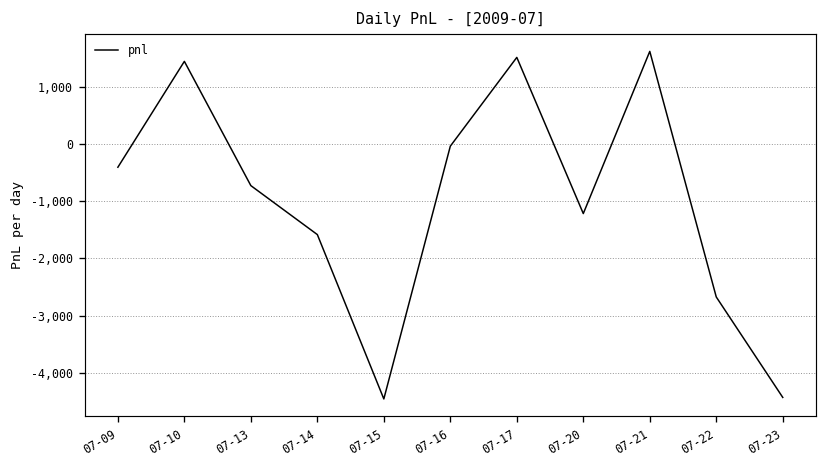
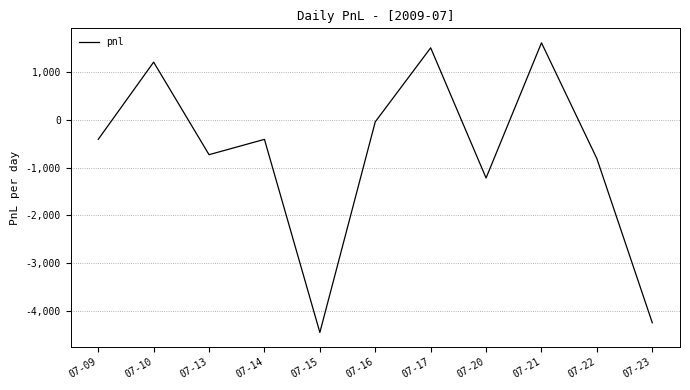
07-10: 1,400 -> 1,200
07-14: -1,600 -> -400
07-22: -2,700 -> -800
07-23: -4,400 -> -4,300
